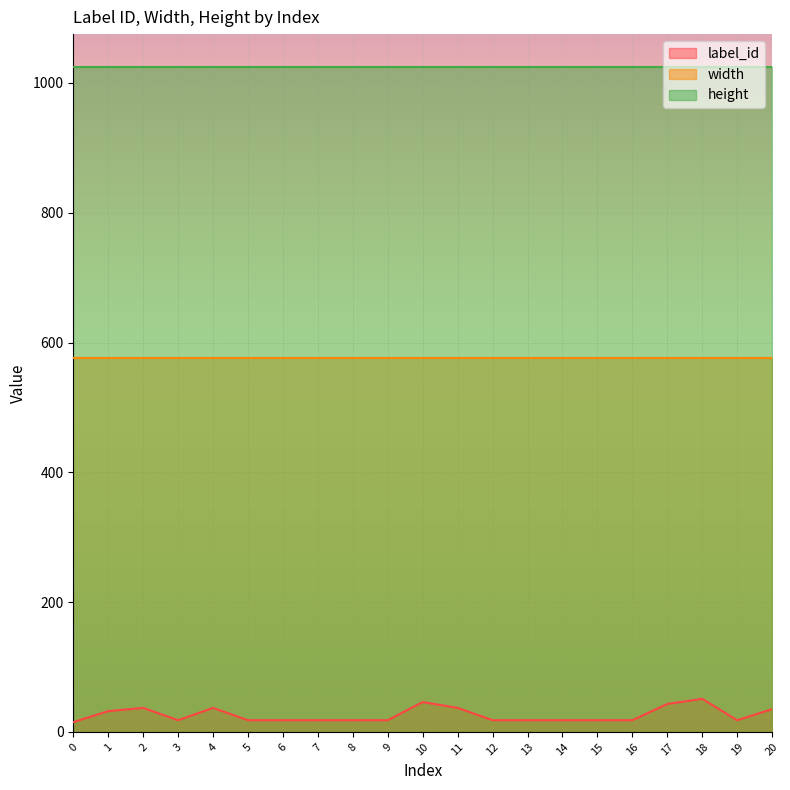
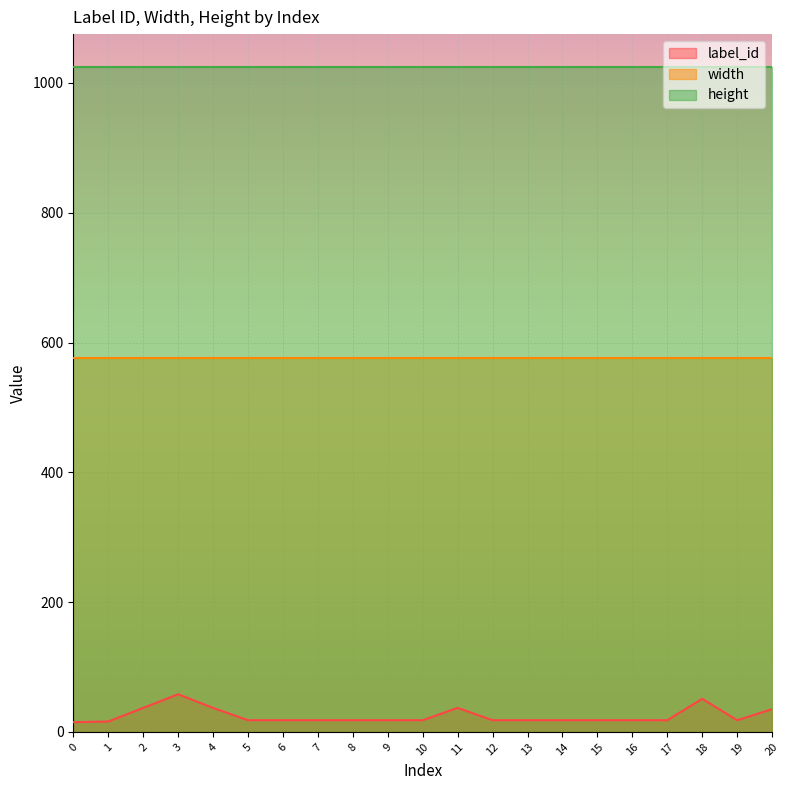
label_id, 1: 30 -> 20
label_id, 3: 20 -> 60
label_id, 10: 50 -> 20
label_id, 17: 40 -> 20
